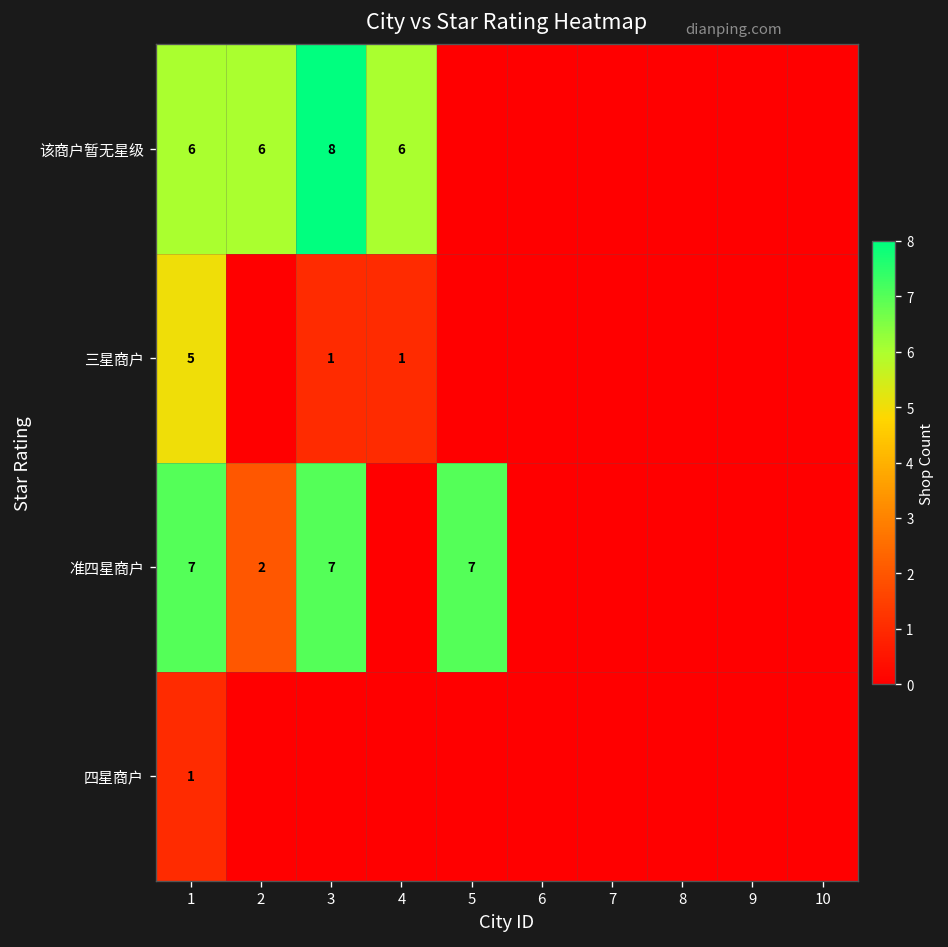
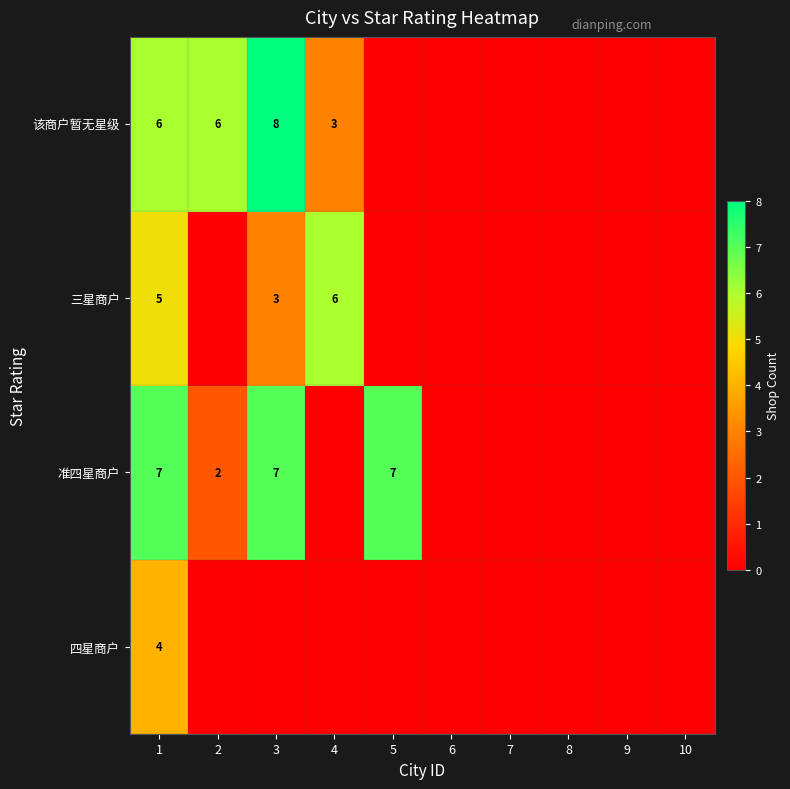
该商户暂无星级, 4: 6 -> 3
三星商户, 3: 1 -> 3
三星商户, 4: 1 -> 6
四星商户, 1: 1 -> 4
